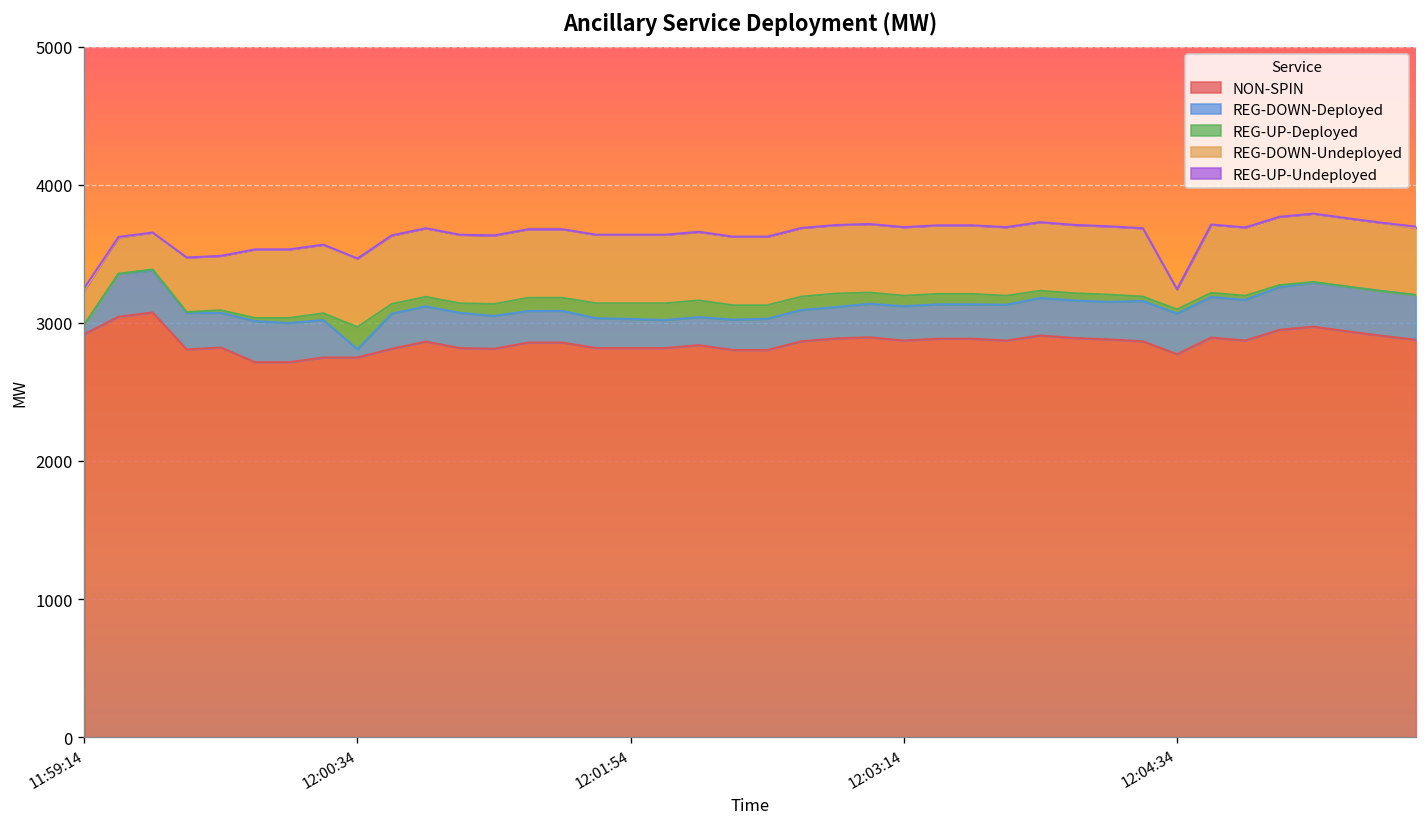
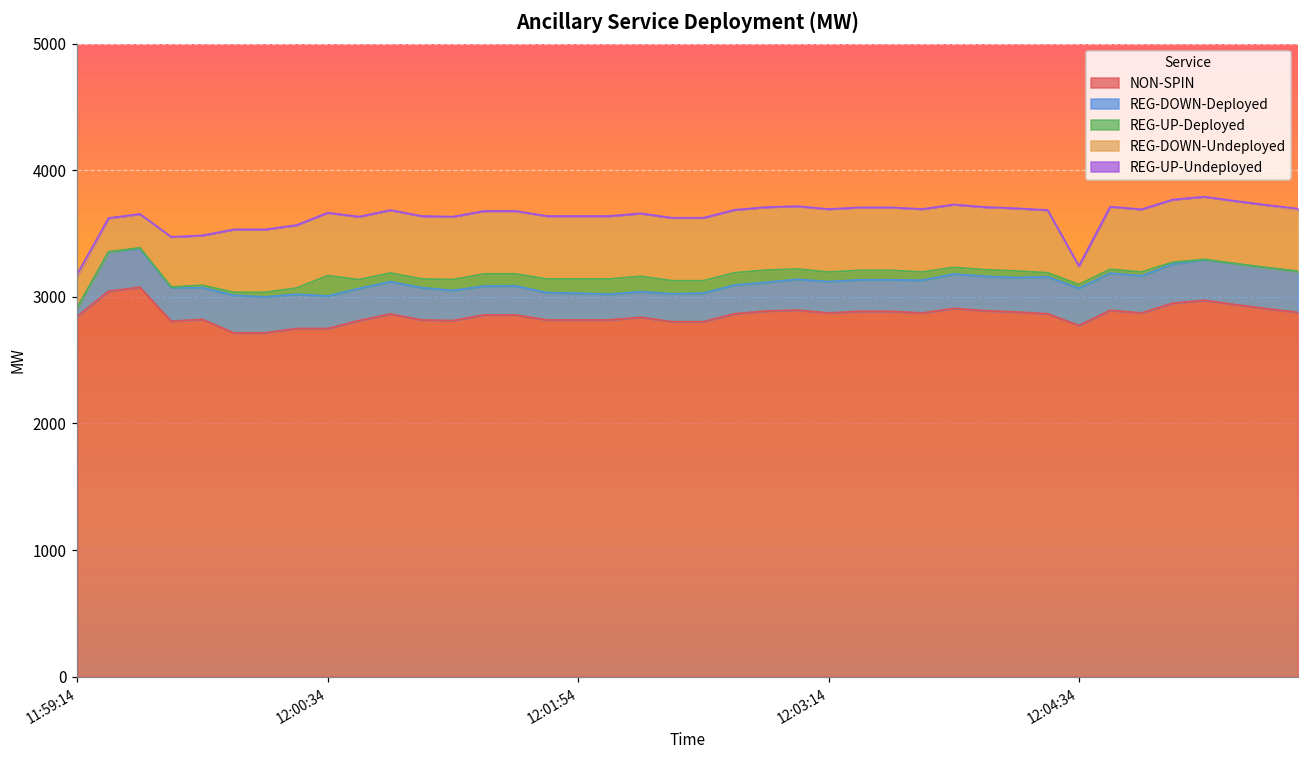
NON-SPIN, 11:59:14: 2920 -> 2850
REG-DOWN-Deployed, 12:00:34: 60 -> 260
